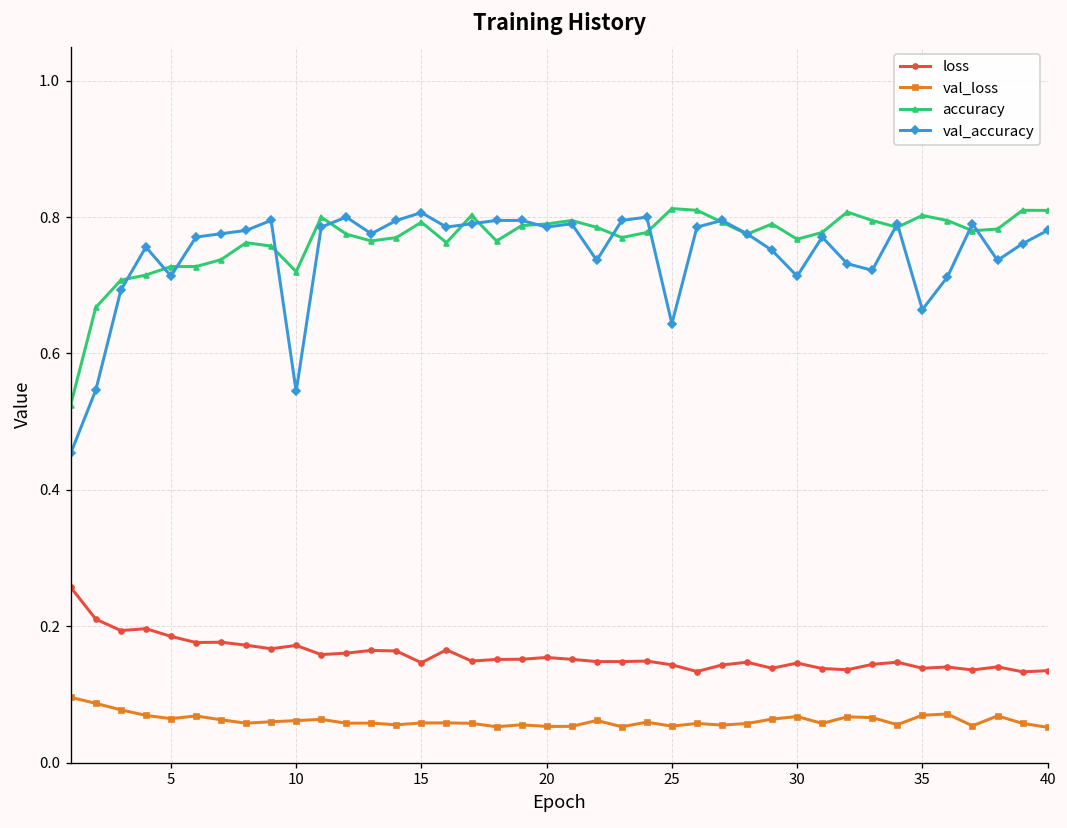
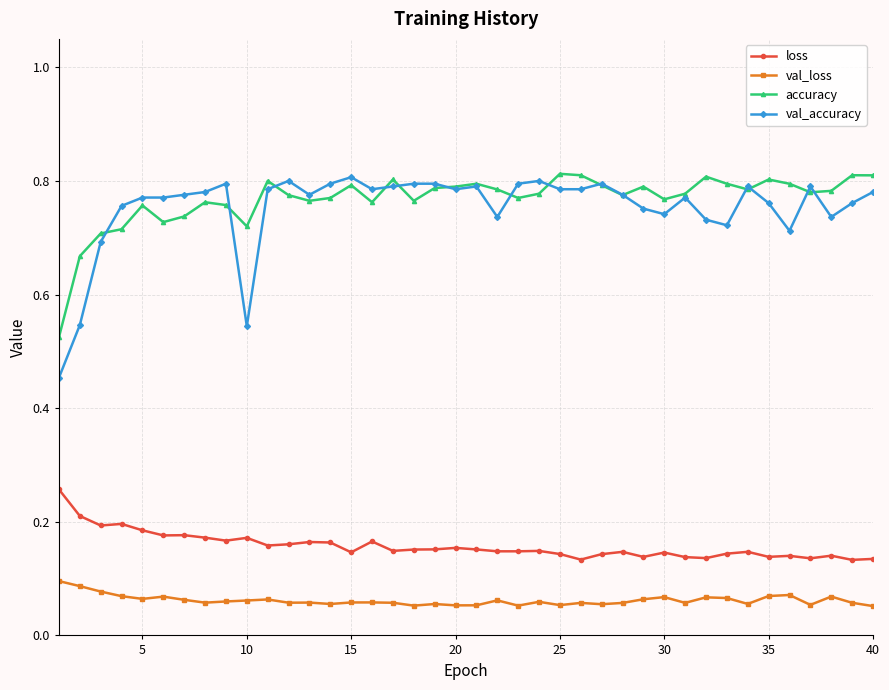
accuracy, 5: 0.73 -> 0.76
val_accuracy, 5: 0.71 -> 0.77
val_accuracy, 25: 0.64 -> 0.79
val_accuracy, 30: 0.71 -> 0.74
val_accuracy, 35: 0.66 -> 0.76
